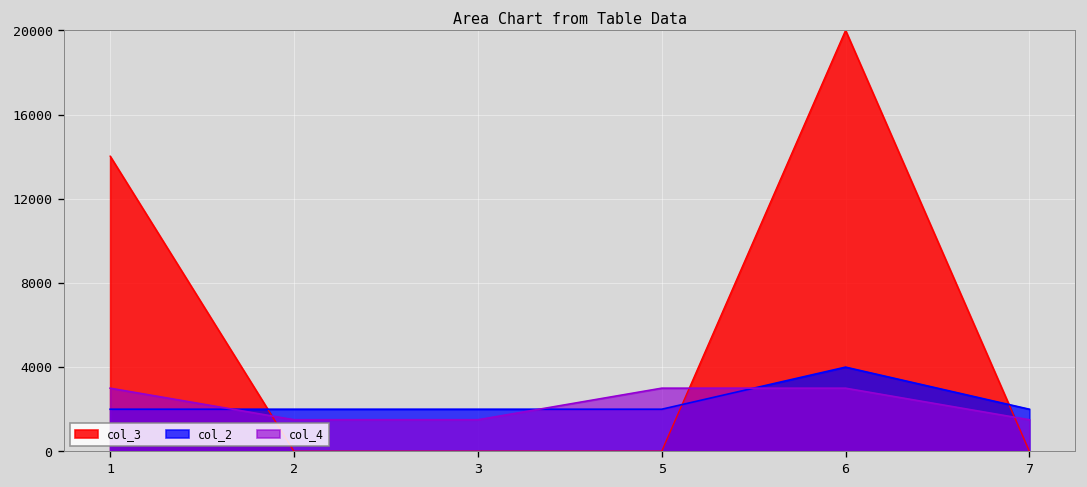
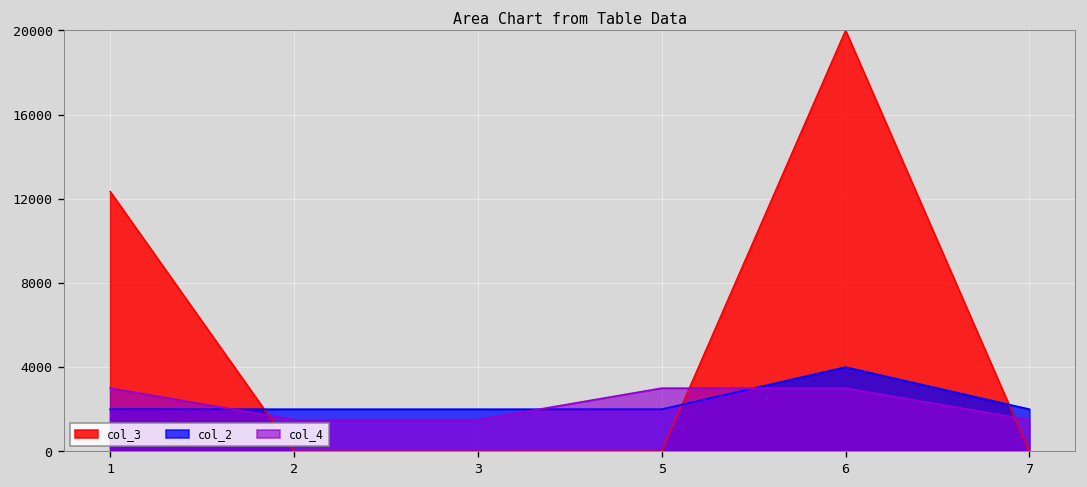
col_3, 1: 14000 -> 12300
